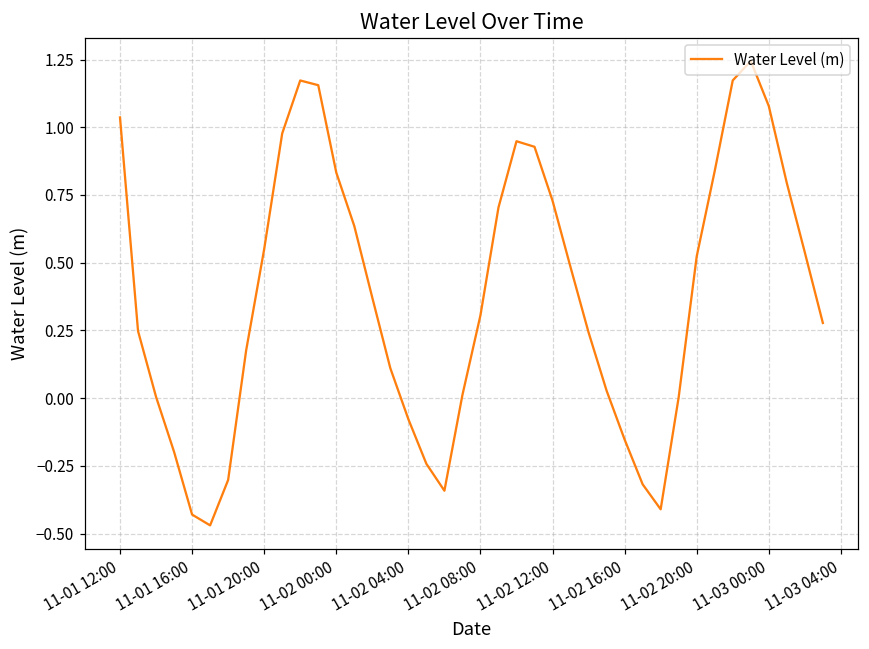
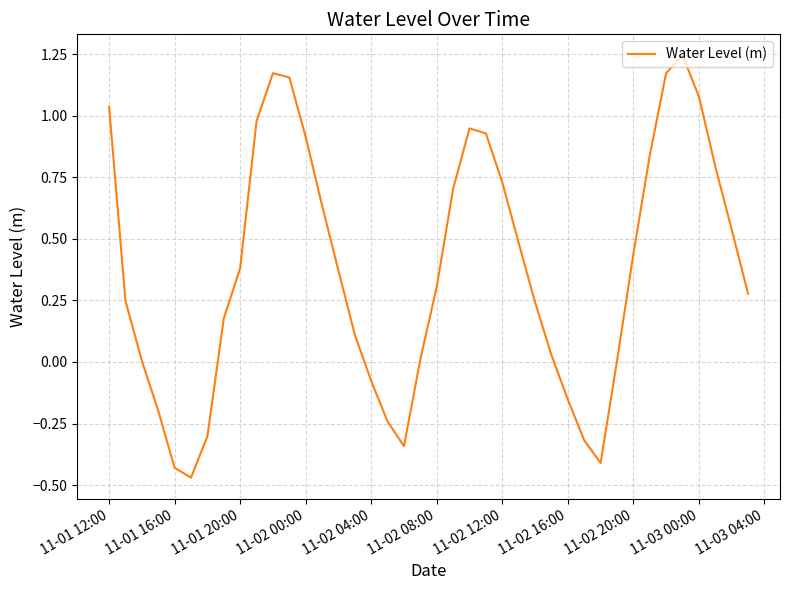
11-01 20:00: 0.55 -> 0.38
11-02 00:00: 0.83 -> 0.91
11-02 20:00: 0.52 -> 0.44
